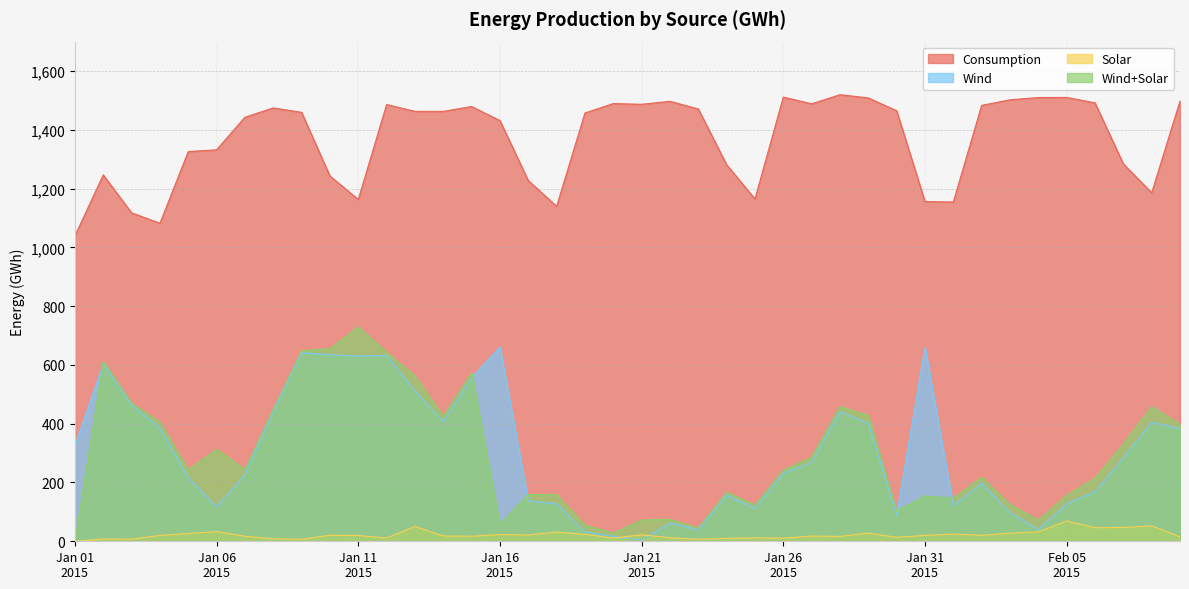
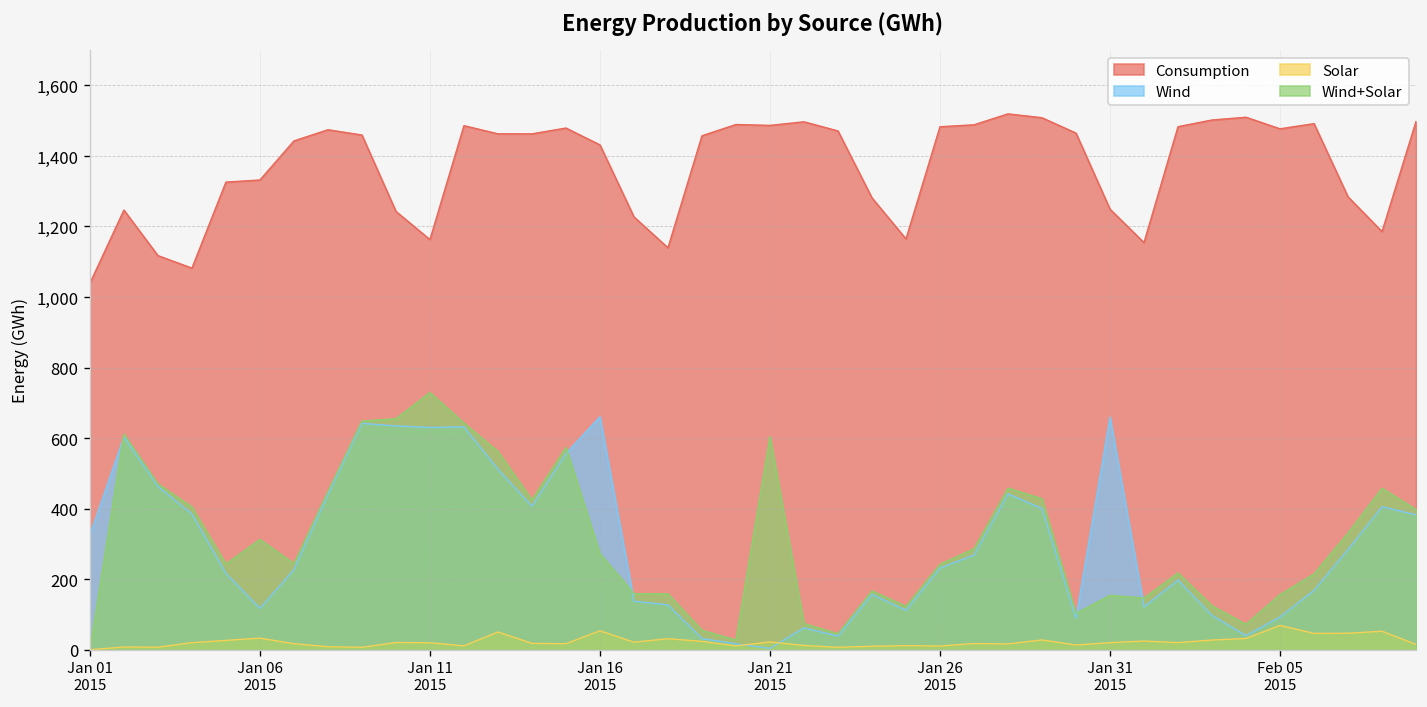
Solar, Jan 16 2015: 20 -> 50
Wind+Solar, Jan 16 2015: 60 -> 270
Wind+Solar, Jan 21 2015: 70 -> 600
Consumption, Jan 26 2015: 1,510 -> 1,480
Consumption, Jan 31 2015: 1,160 -> 1,250
Consumption, Feb 05 2015: 1,510 -> 1,480
Wind, Feb 05 2015: 130 -> 90
